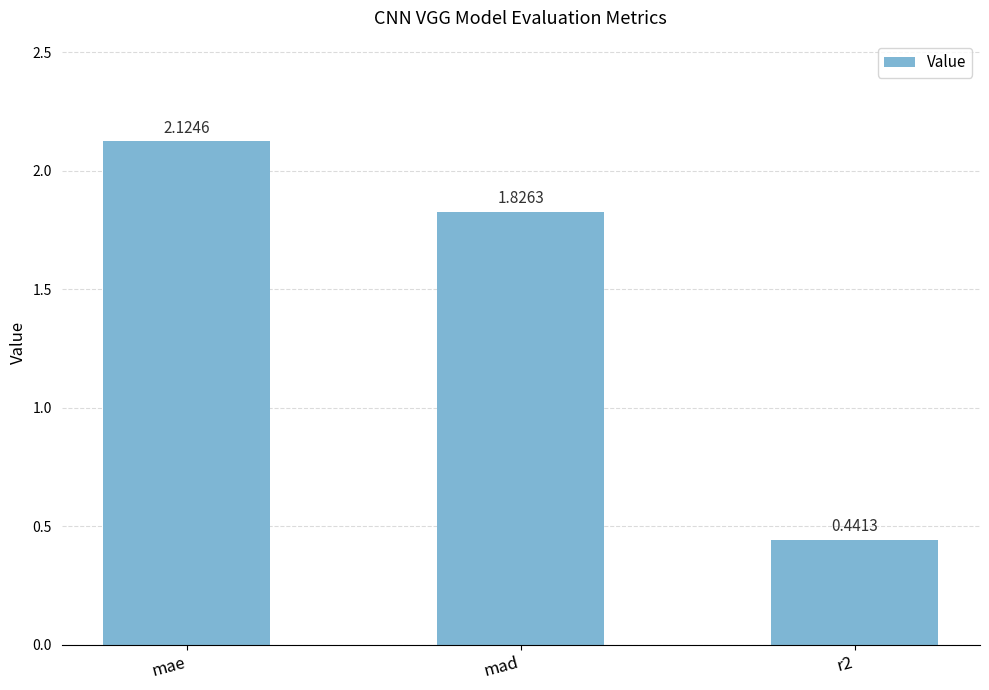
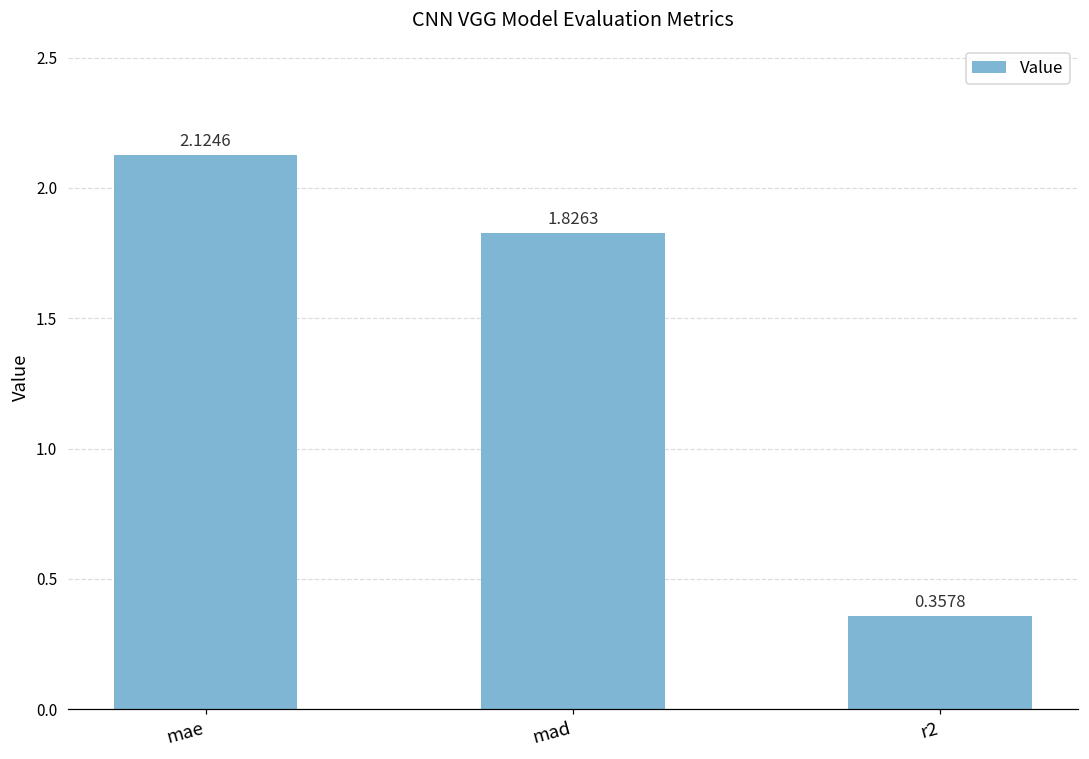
r2: 0.4413 -> 0.3578
